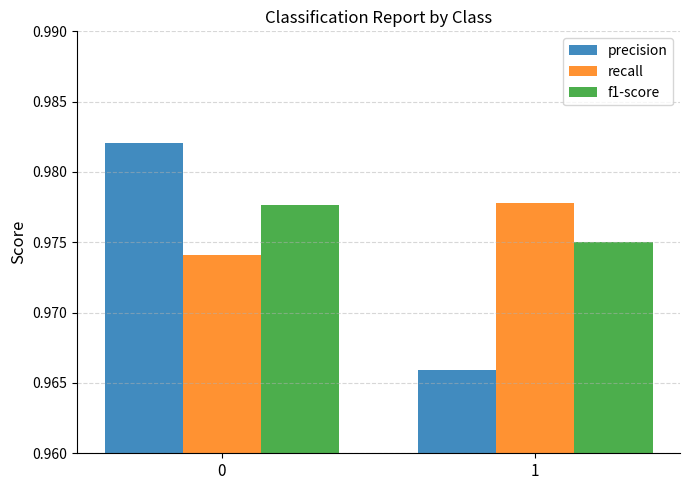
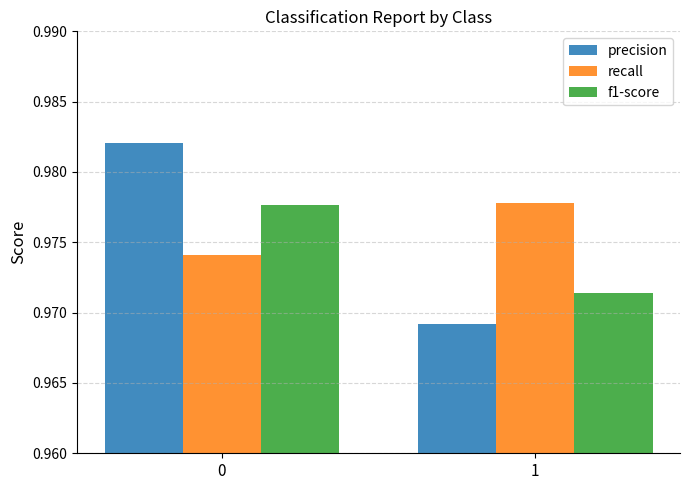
precision, 1: 0.9659 -> 0.9692
f1-score, 1: 0.9750 -> 0.9714
